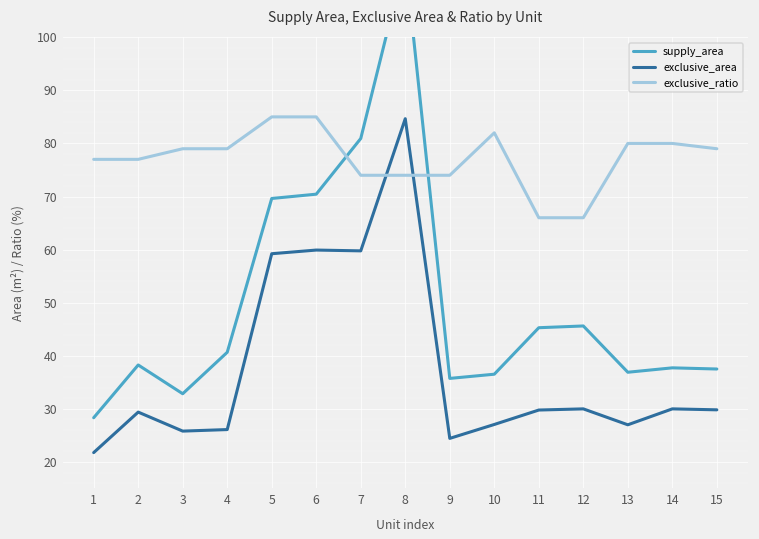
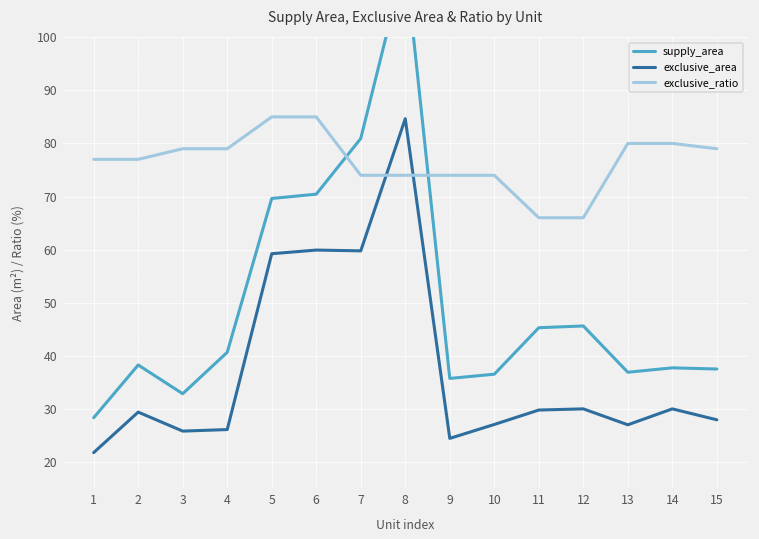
exclusive_ratio, 10: 82 -> 74
exclusive_area, 15: 30 -> 28
